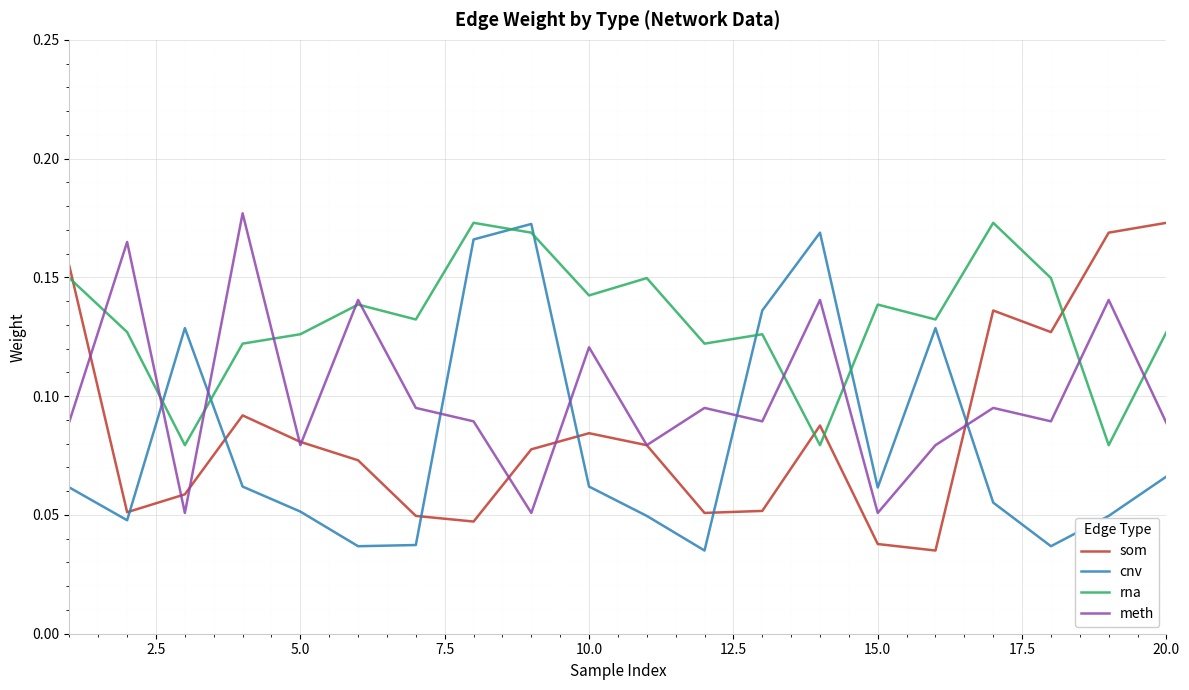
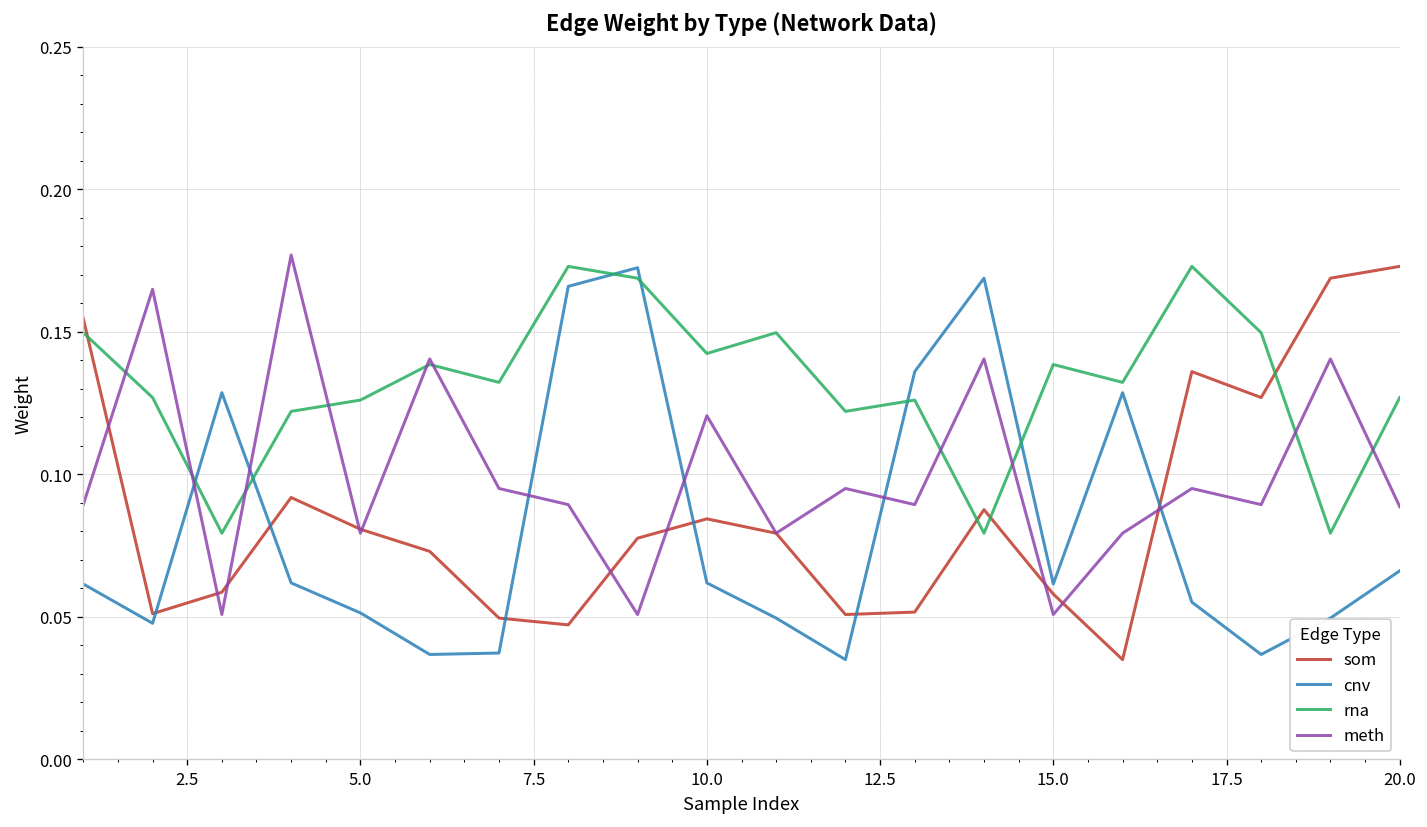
som, 15.0: 0.038 -> 0.058
